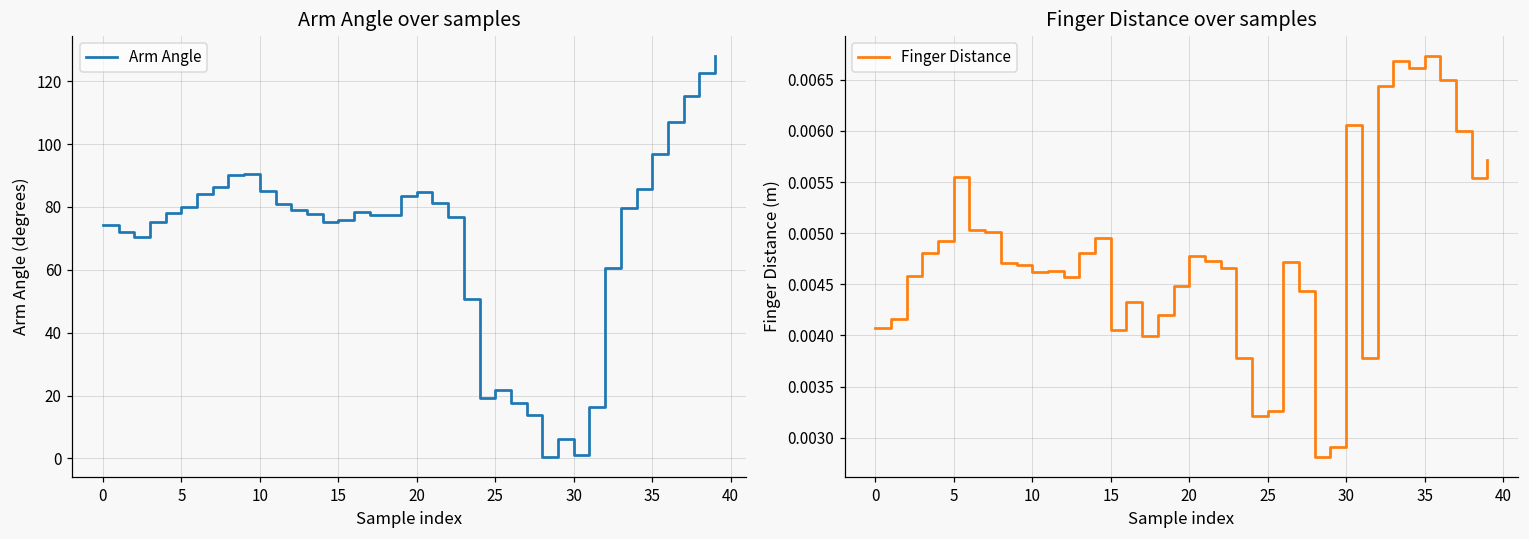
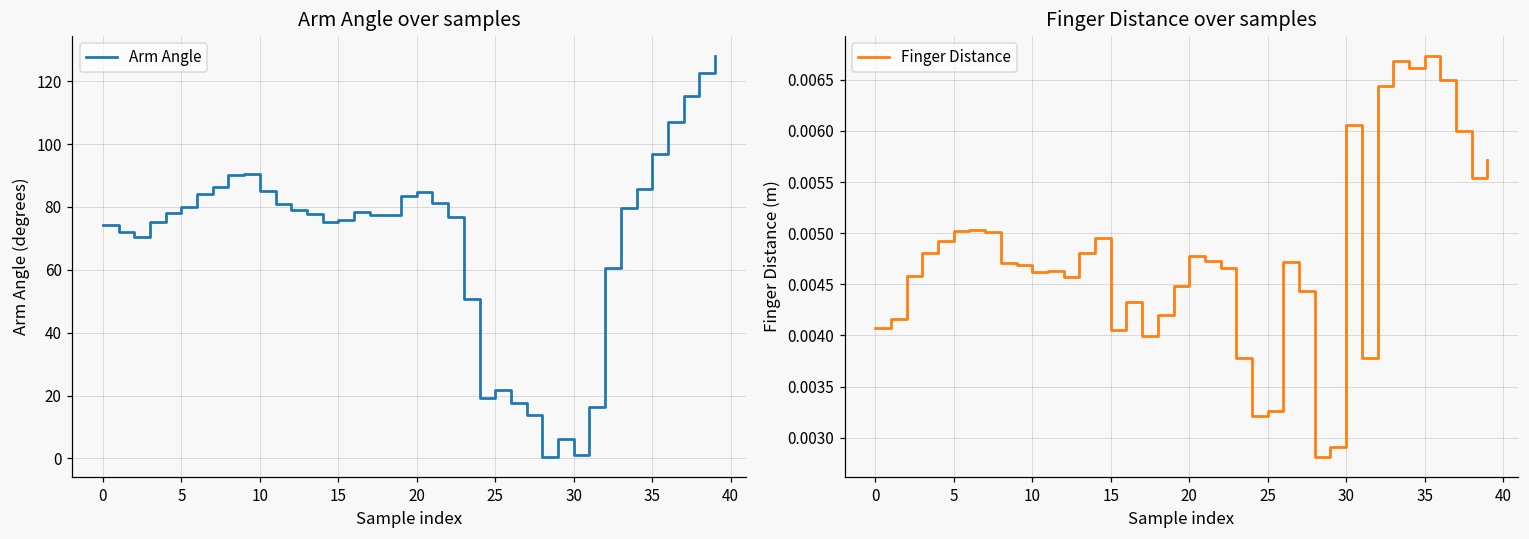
Finger Distance over samples, 5: 0.0056 -> 0.0050
